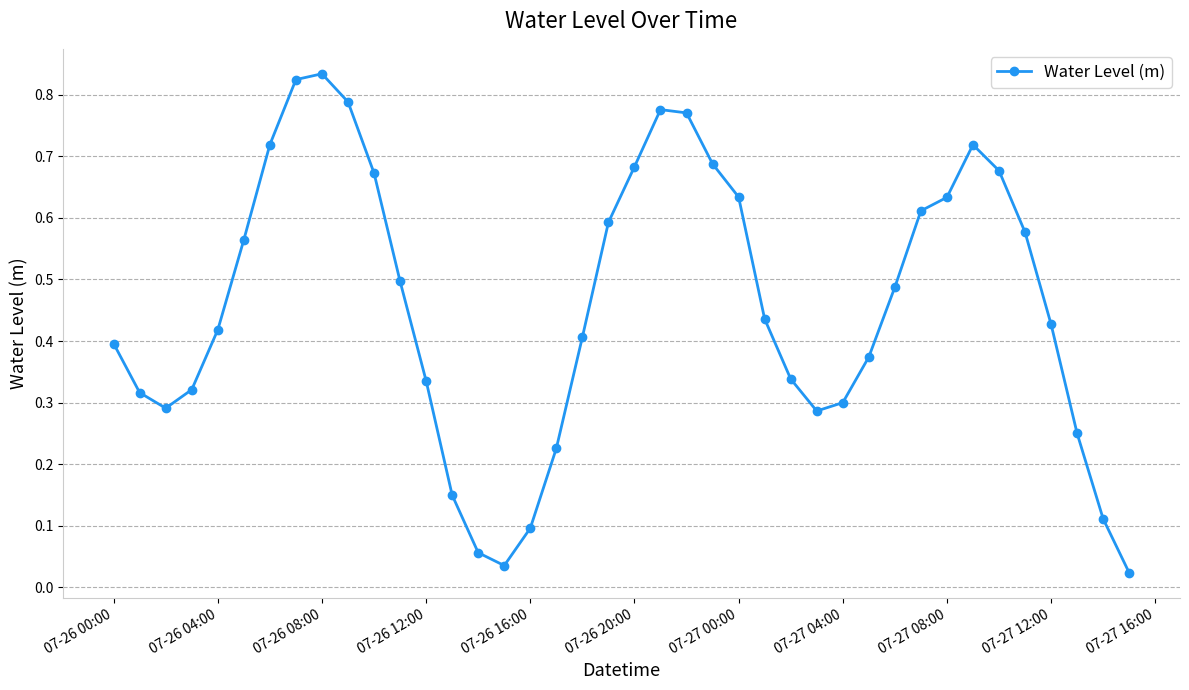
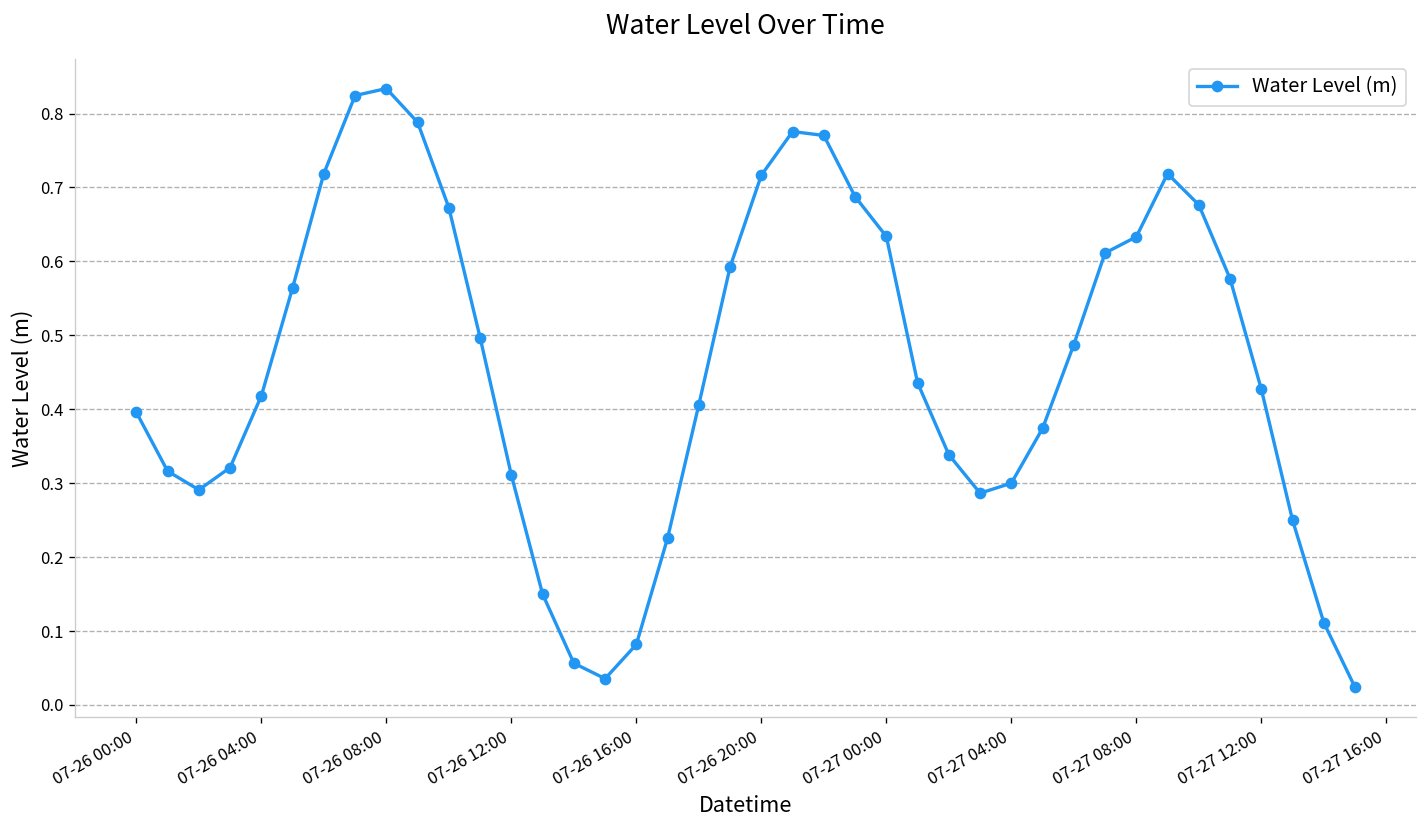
07-26 12:00: 0.34 -> 0.31
07-26 16:00: 0.10 -> 0.08
07-26 20:00: 0.68 -> 0.72
